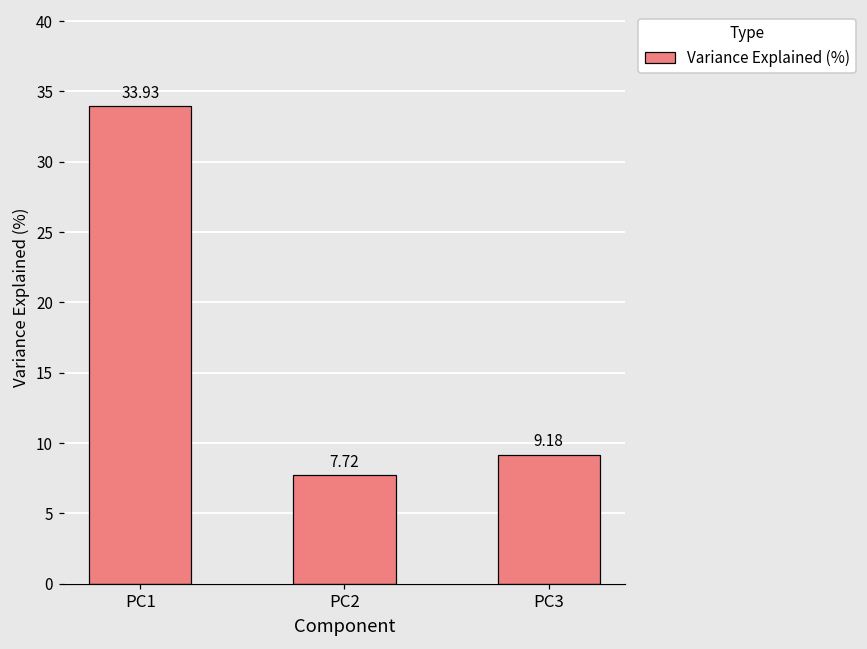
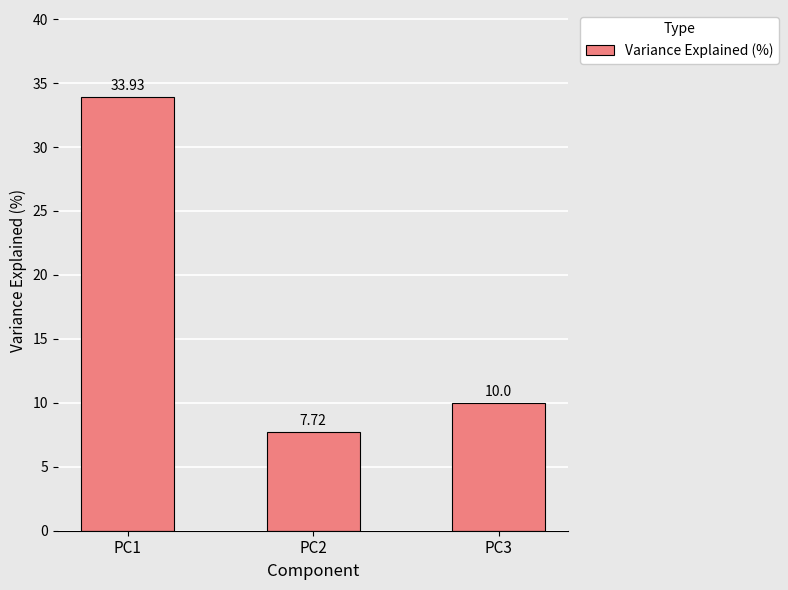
PC3: 9.18 -> 10.0
